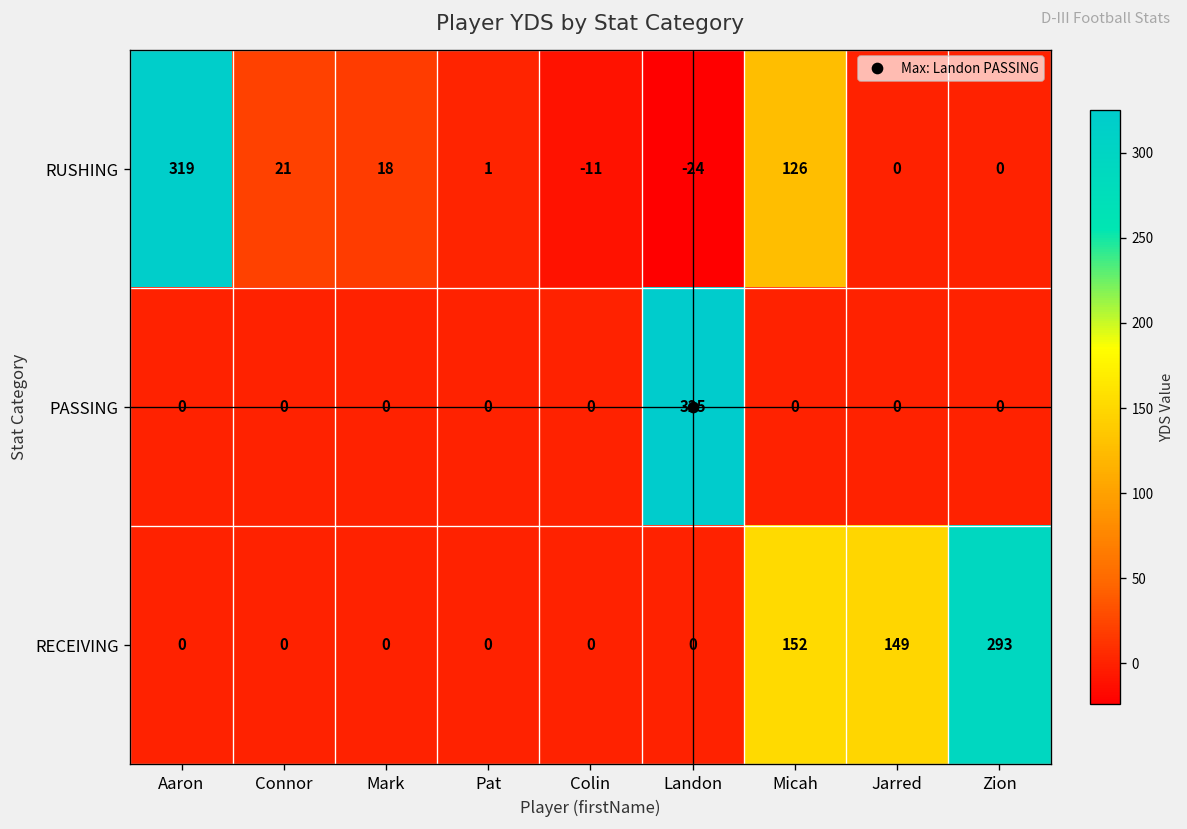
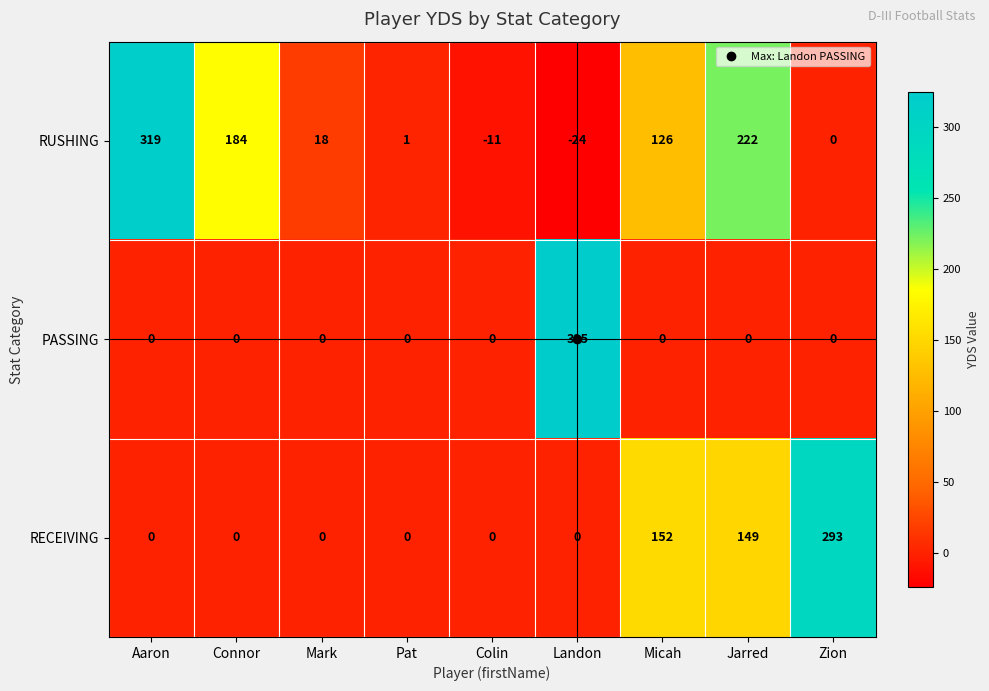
RUSHING, Connor: 21 -> 184
RUSHING, Jarred: 0 -> 222
